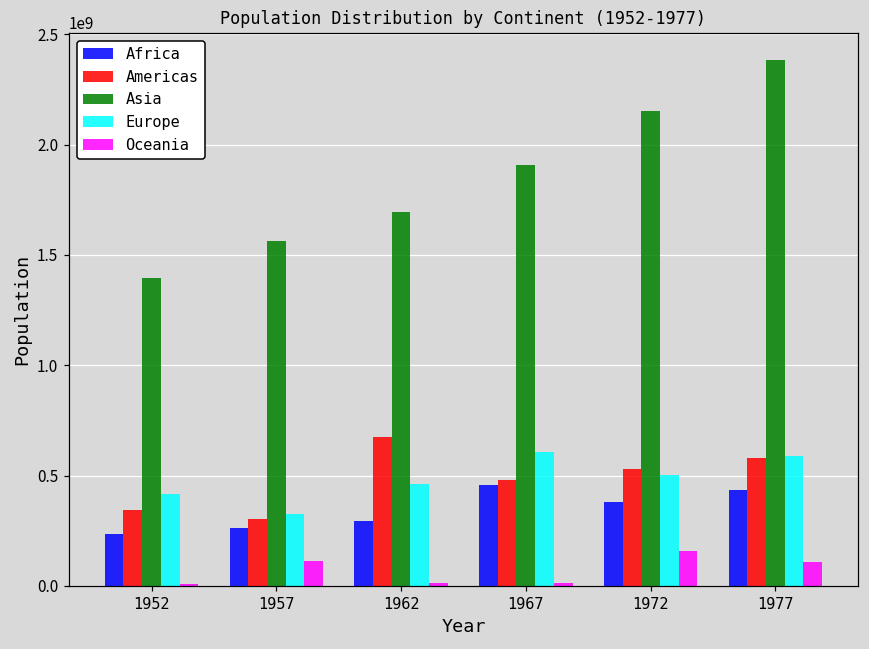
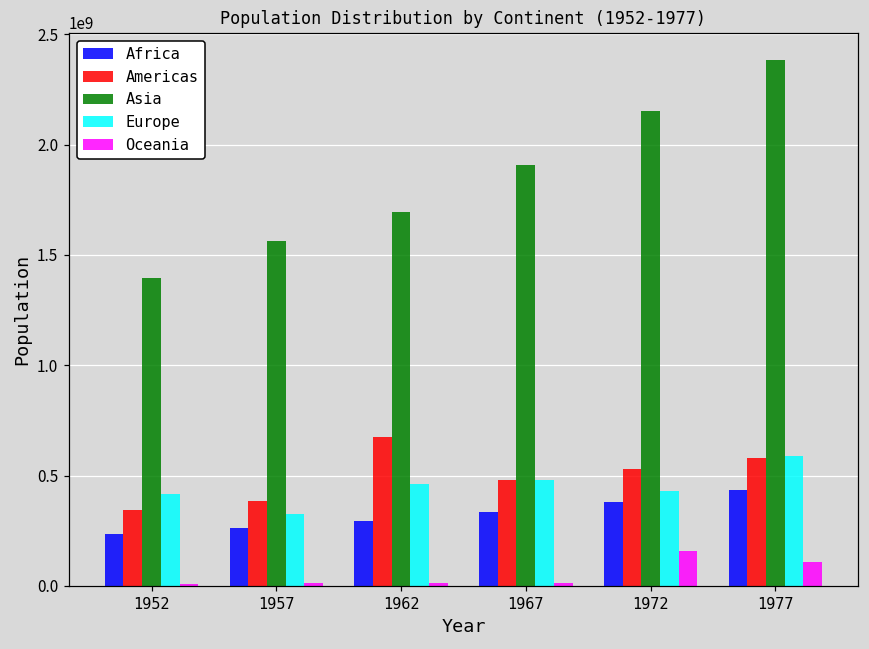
Americas, 1957: 300000000 -> 390000000
Oceania, 1957: 110000000 -> 10000000
Africa, 1967: 460000000 -> 340000000
Europe, 1967: 610000000 -> 480000000
Europe, 1972: 500000000 -> 430000000
